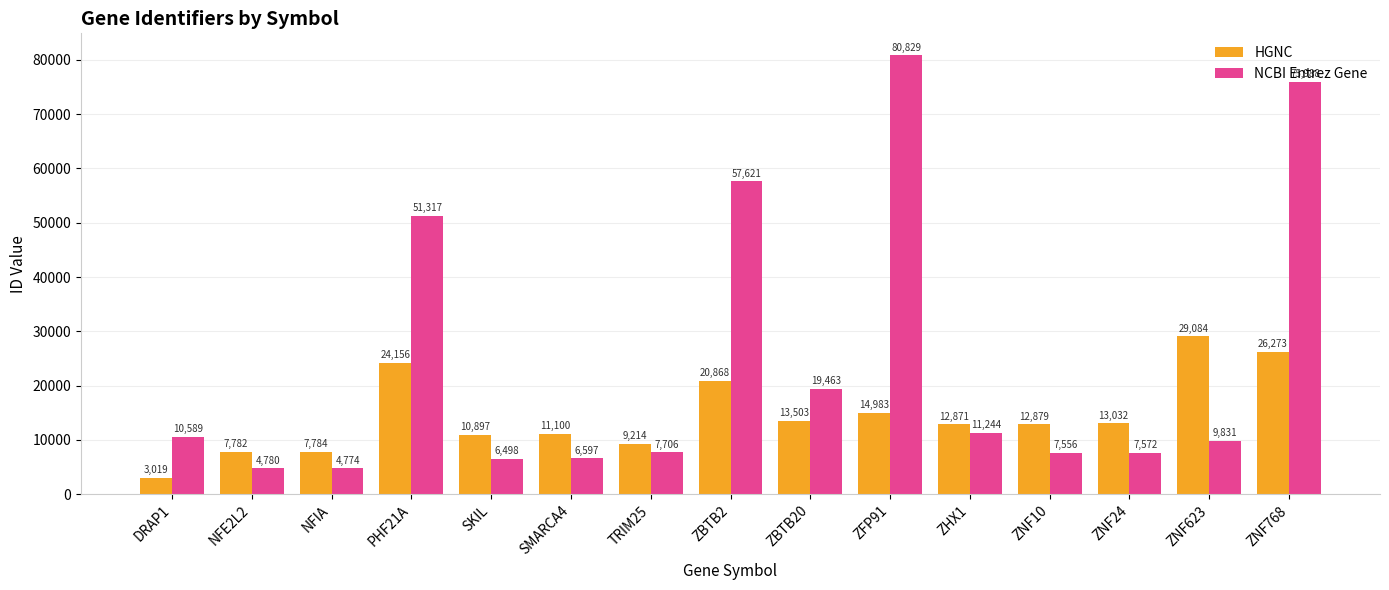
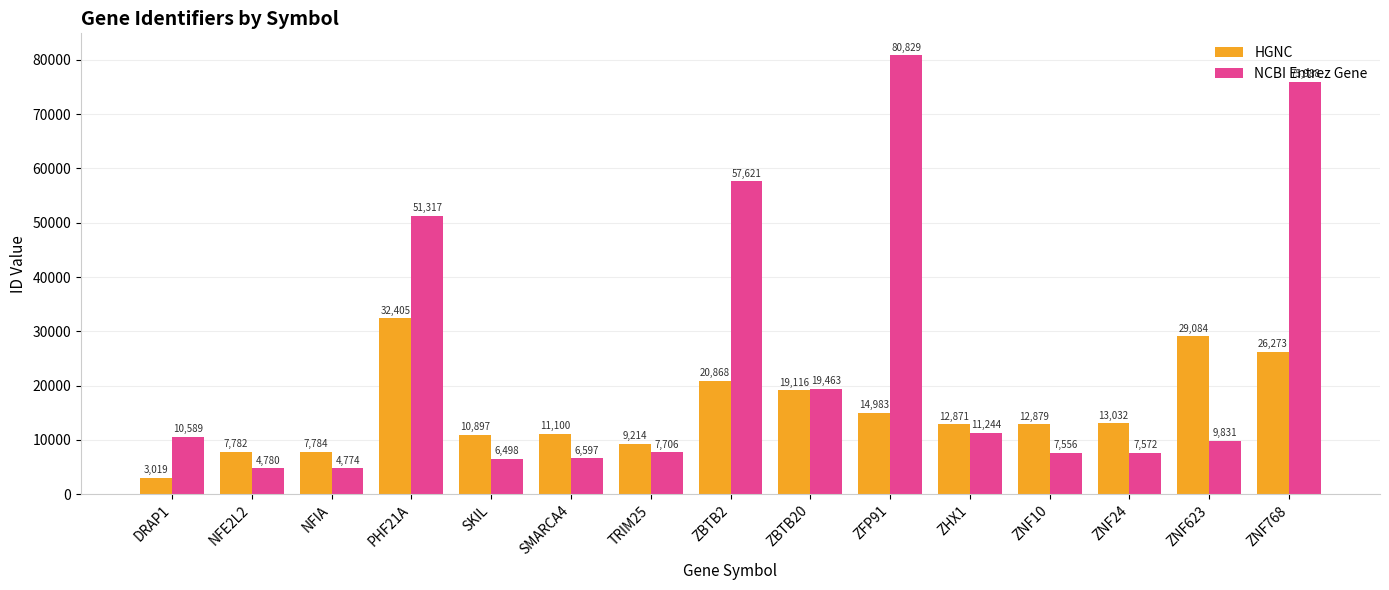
HGNC, PHF21A: 24,156 -> 32,405
HGNC, ZBTB20: 13,503 -> 19,116
